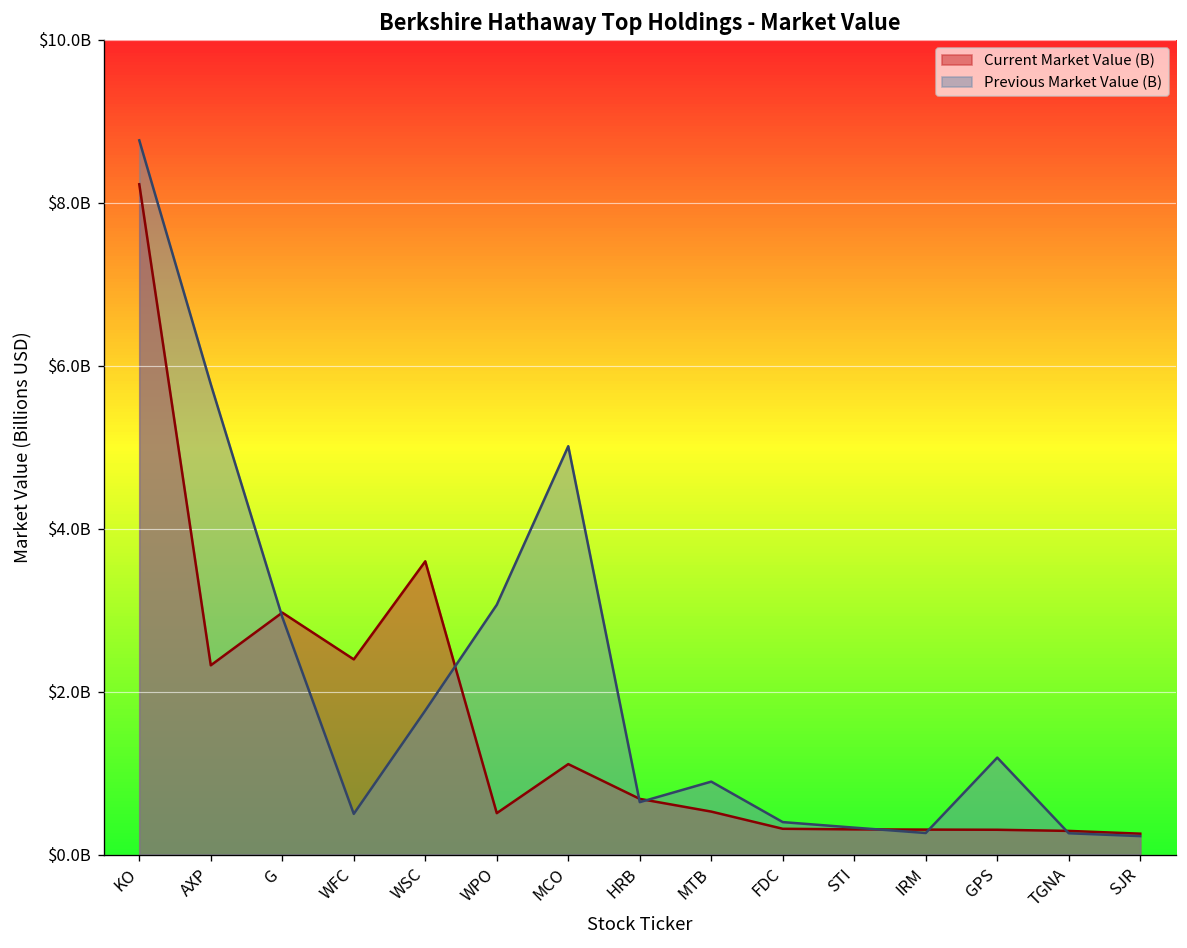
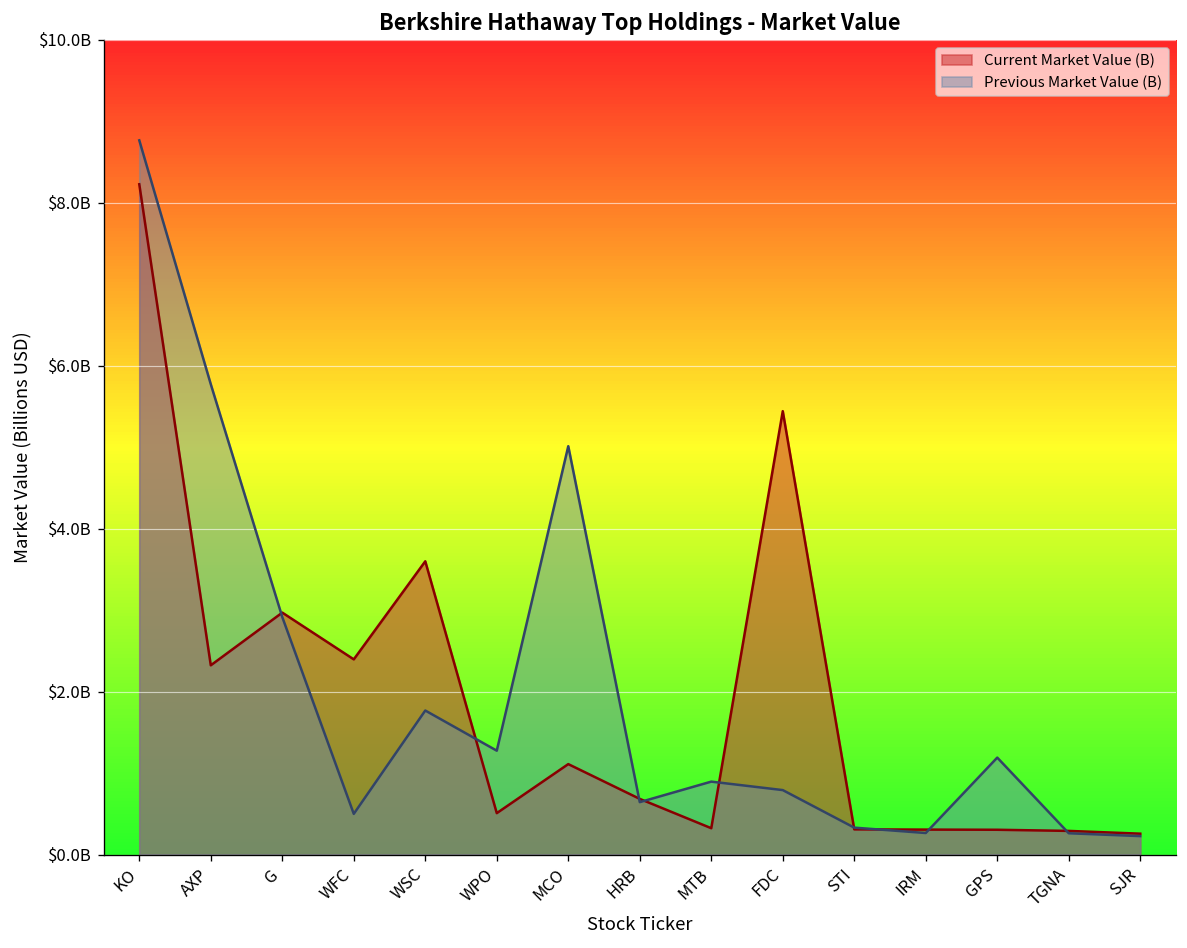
Previous Market Value (B), WPO: $3100000000 -> $1300000000
Current Market Value (B), MTB: $500000000 -> $300000000
Current Market Value (B), FDC: $300000000 -> $5400000000
Previous Market Value (B), FDC: $400000000 -> $800000000
